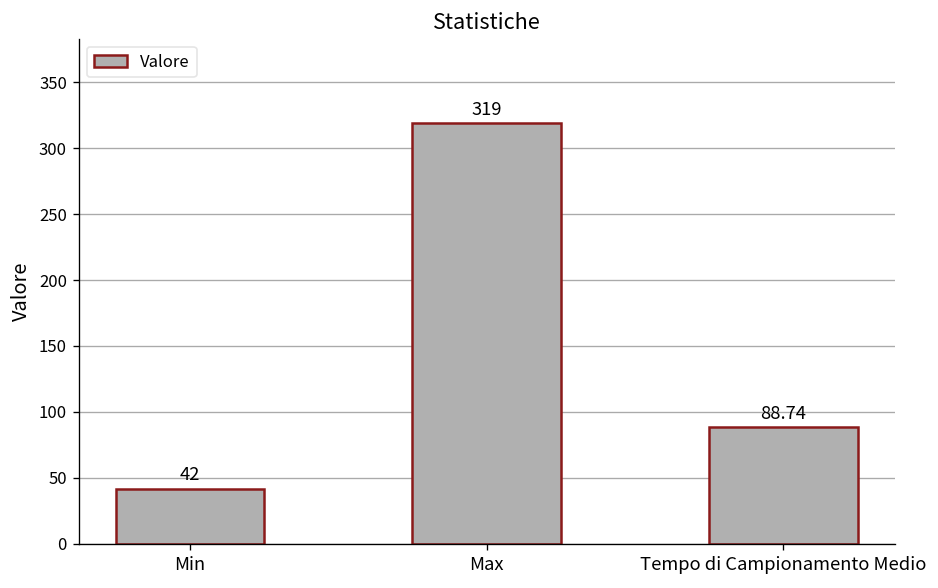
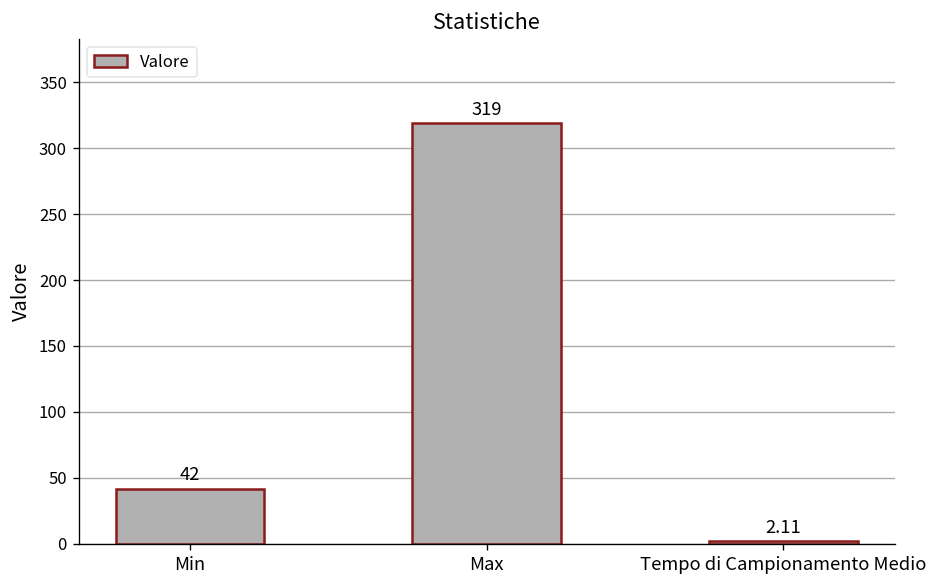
Tempo di Campionamento Medio: 88.74 -> 2.11
